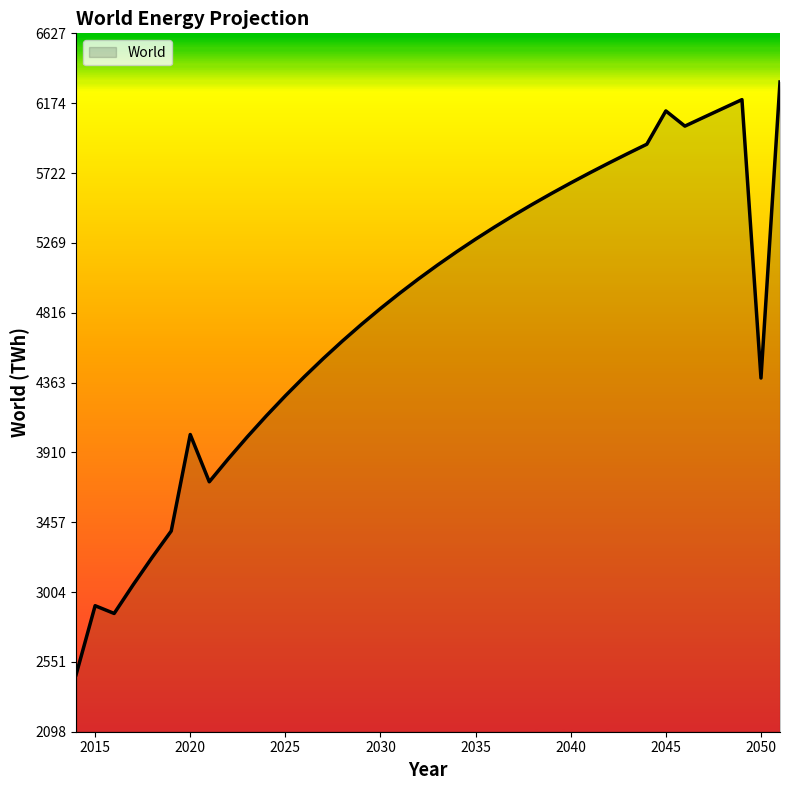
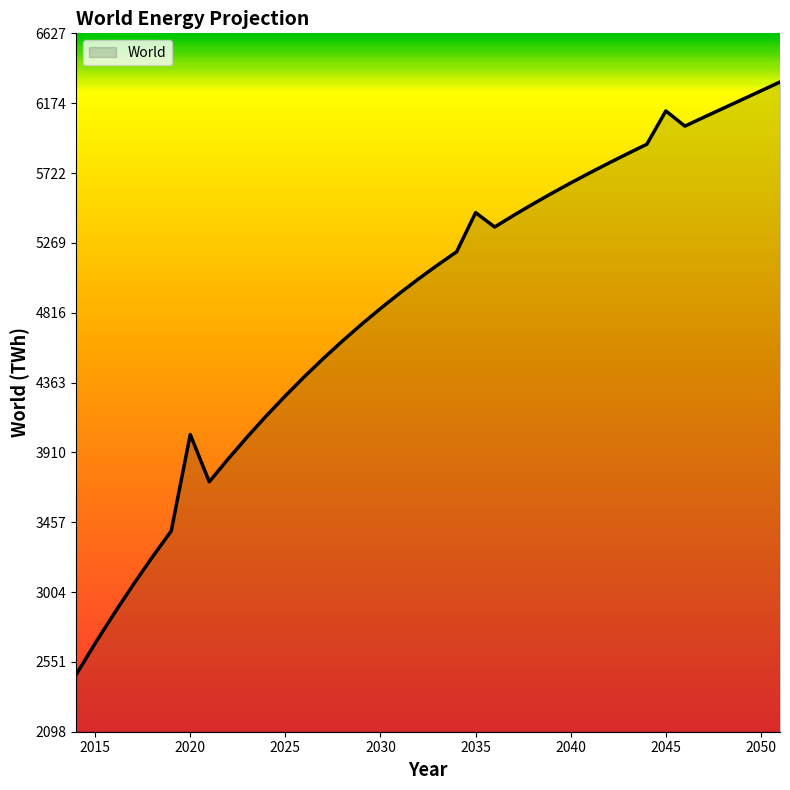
2015: 2920 -> 2670
2035: 5290 -> 5460
2050: 4390 -> 6250
